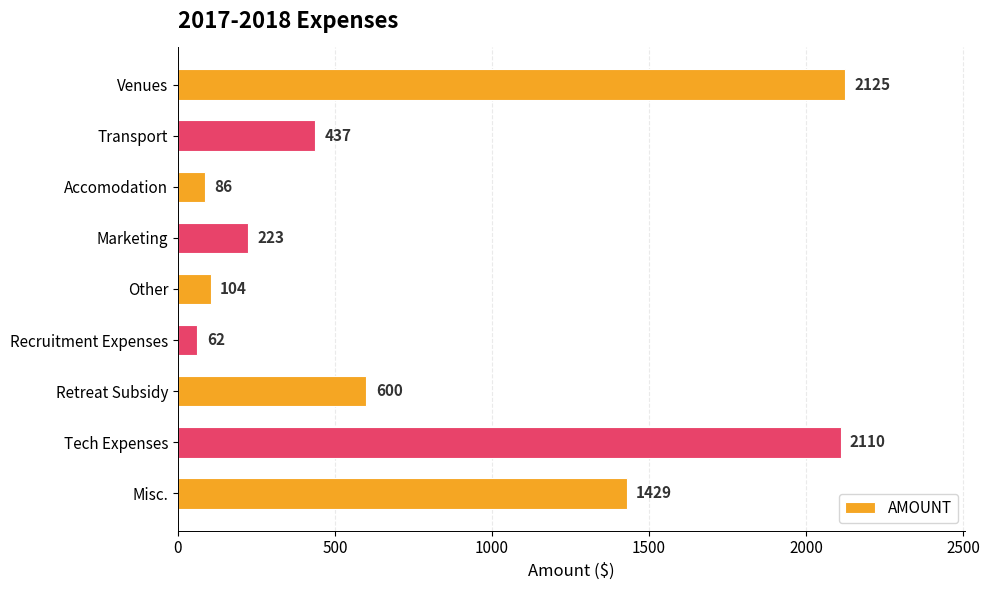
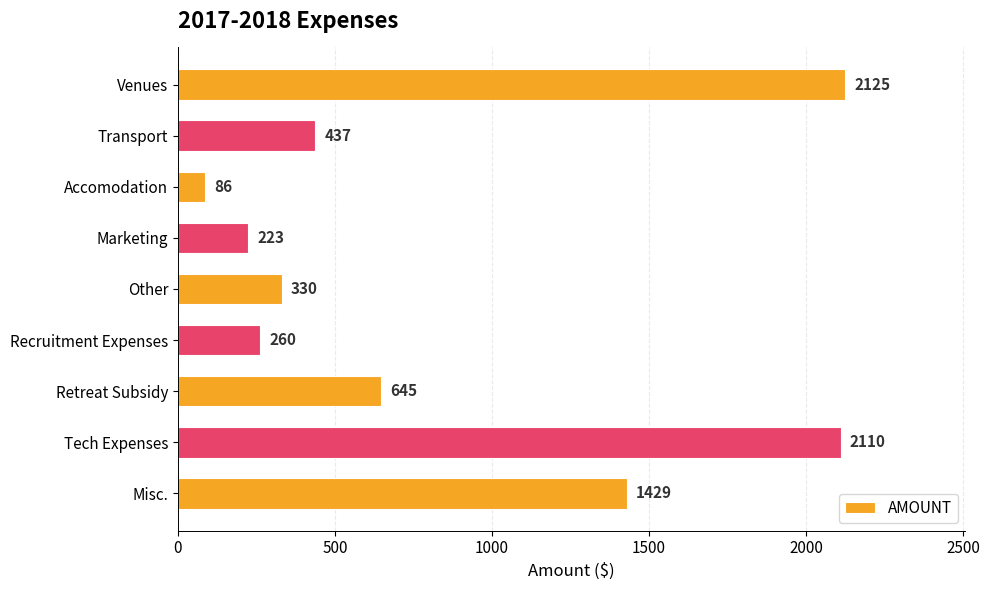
Other: 104 -> 330
Recruitment Expenses: 62 -> 260
Retreat Subsidy: 600 -> 645
